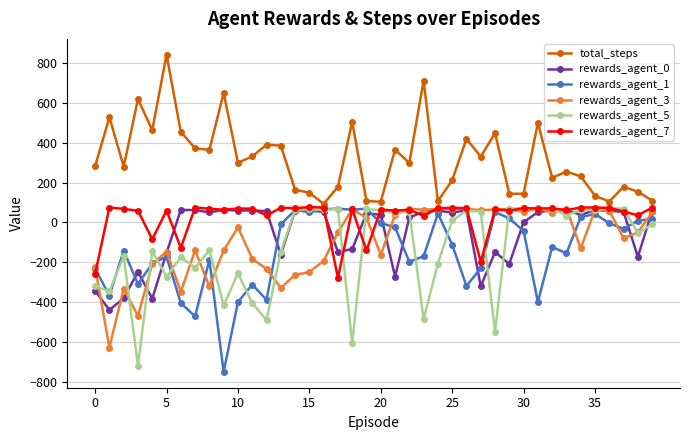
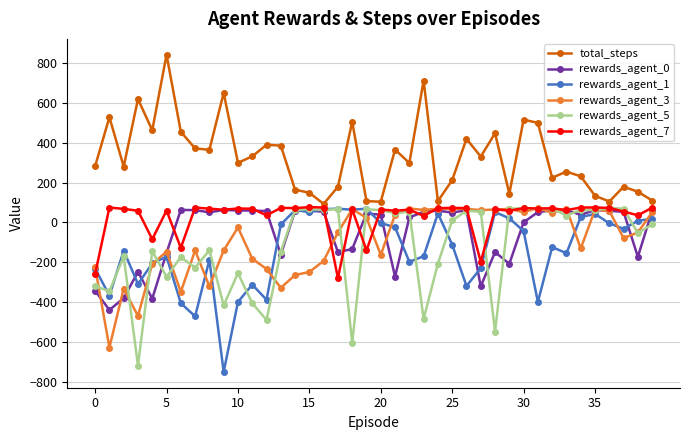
total_steps, 30: 140 -> 520
